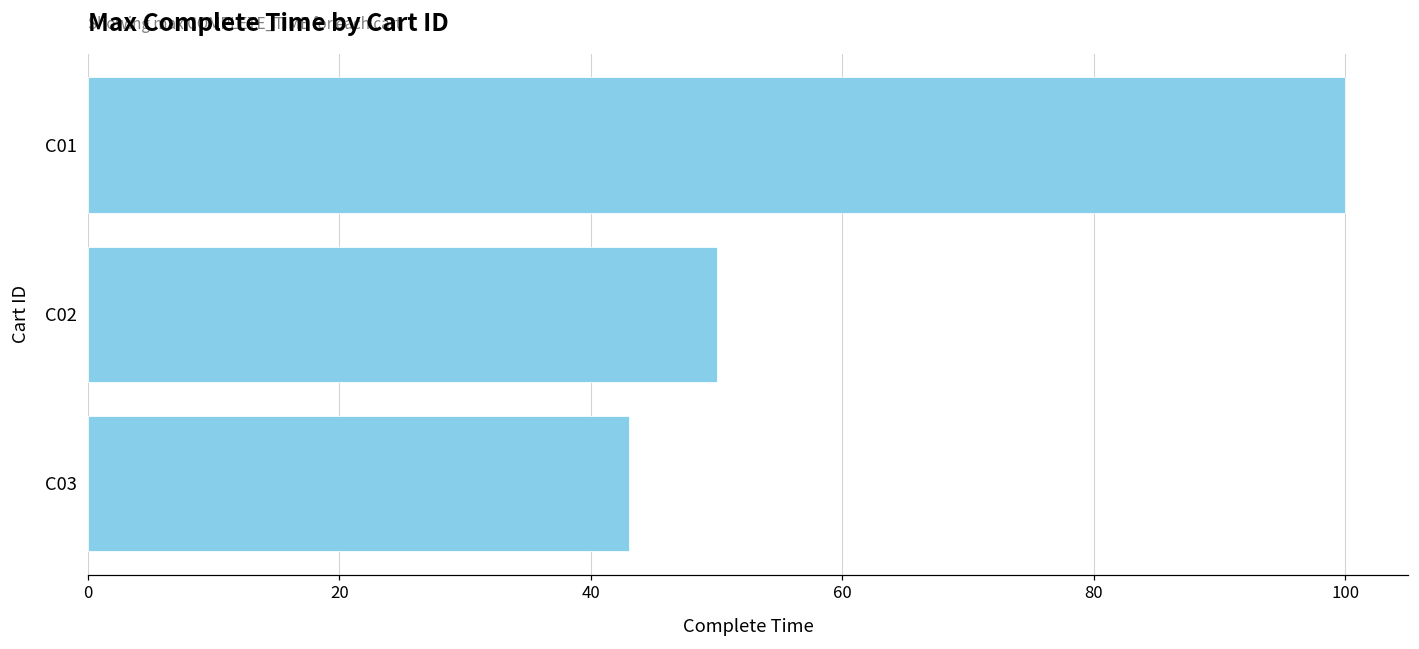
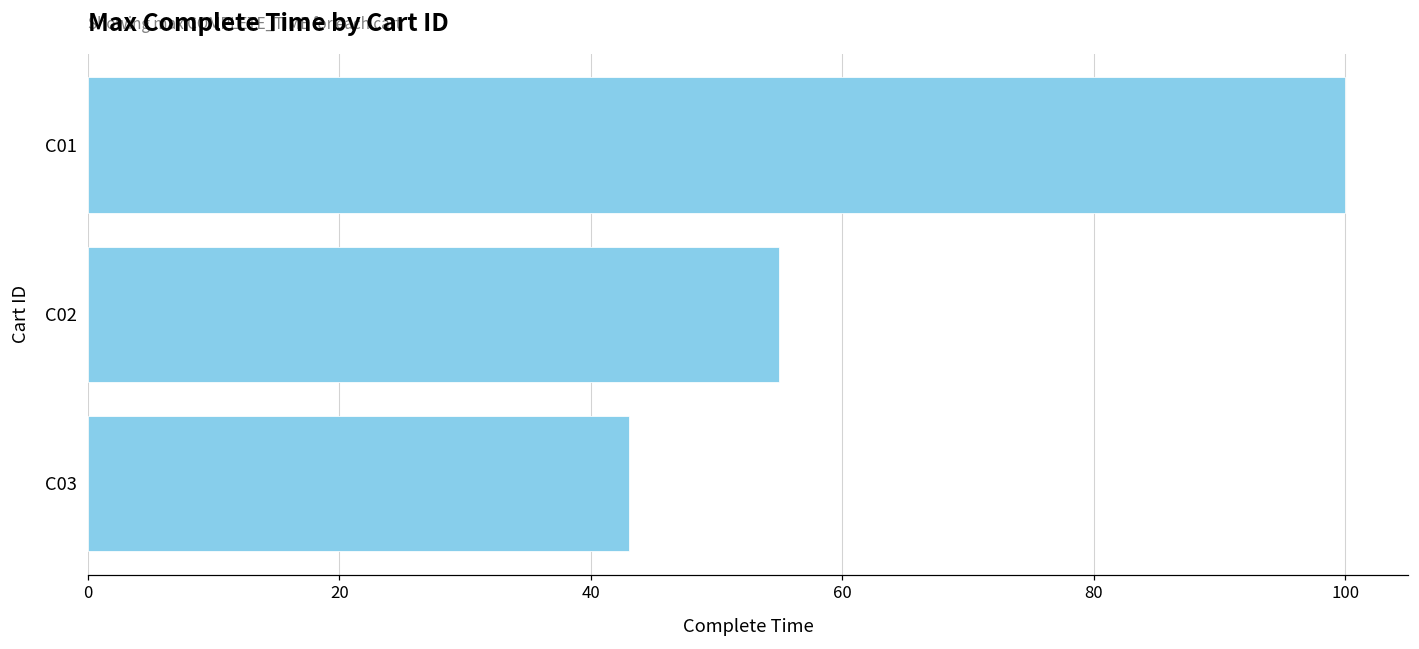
C02: 50 -> 55
